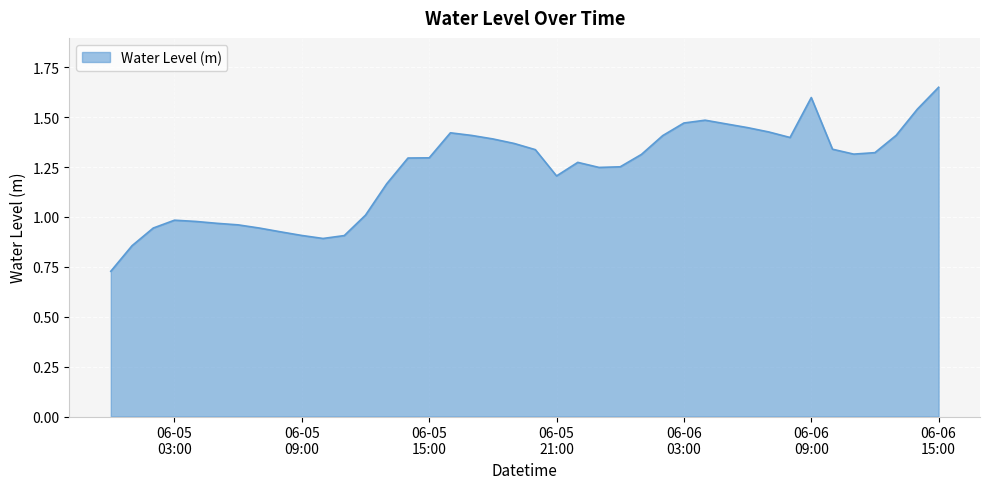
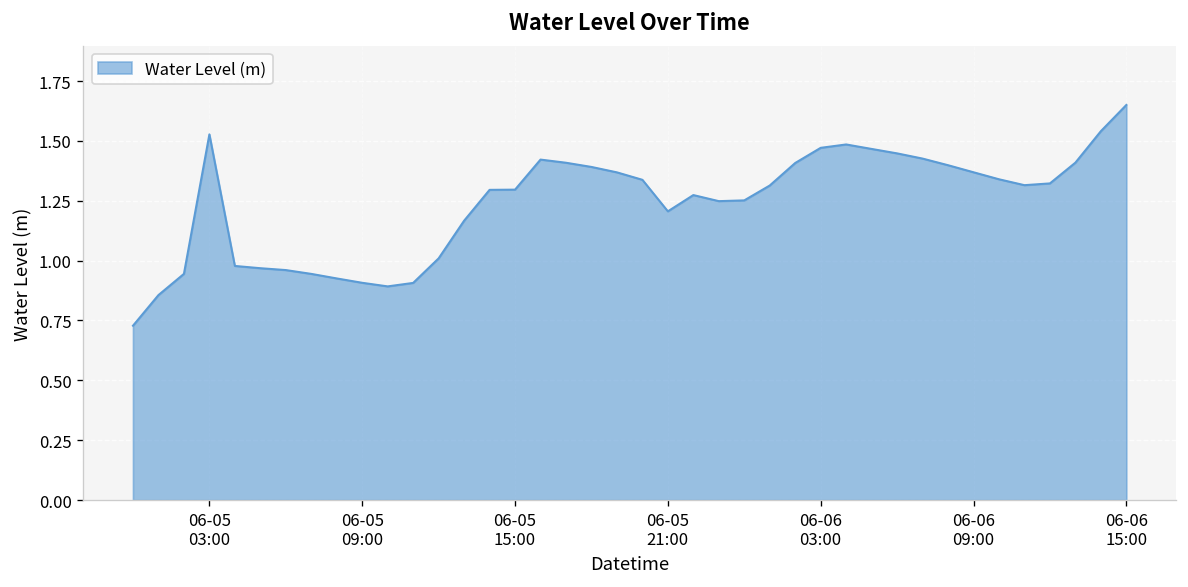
06-05 03:00: 0.98 -> 1.53
06-06 09:00: 1.60 -> 1.37
